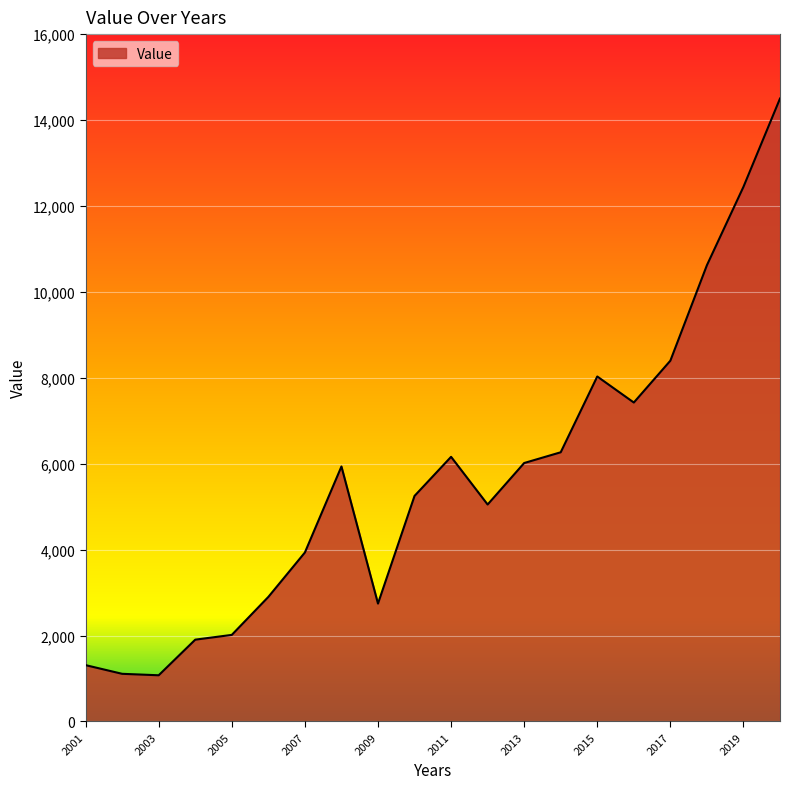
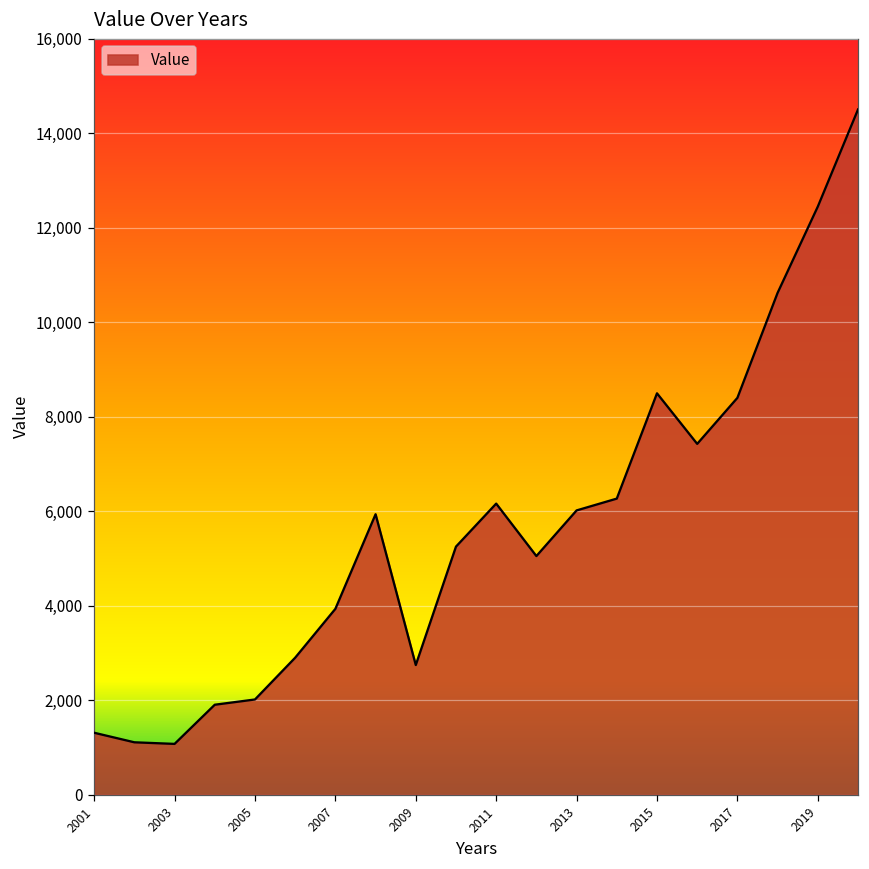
2015: 8,000 -> 8,500
